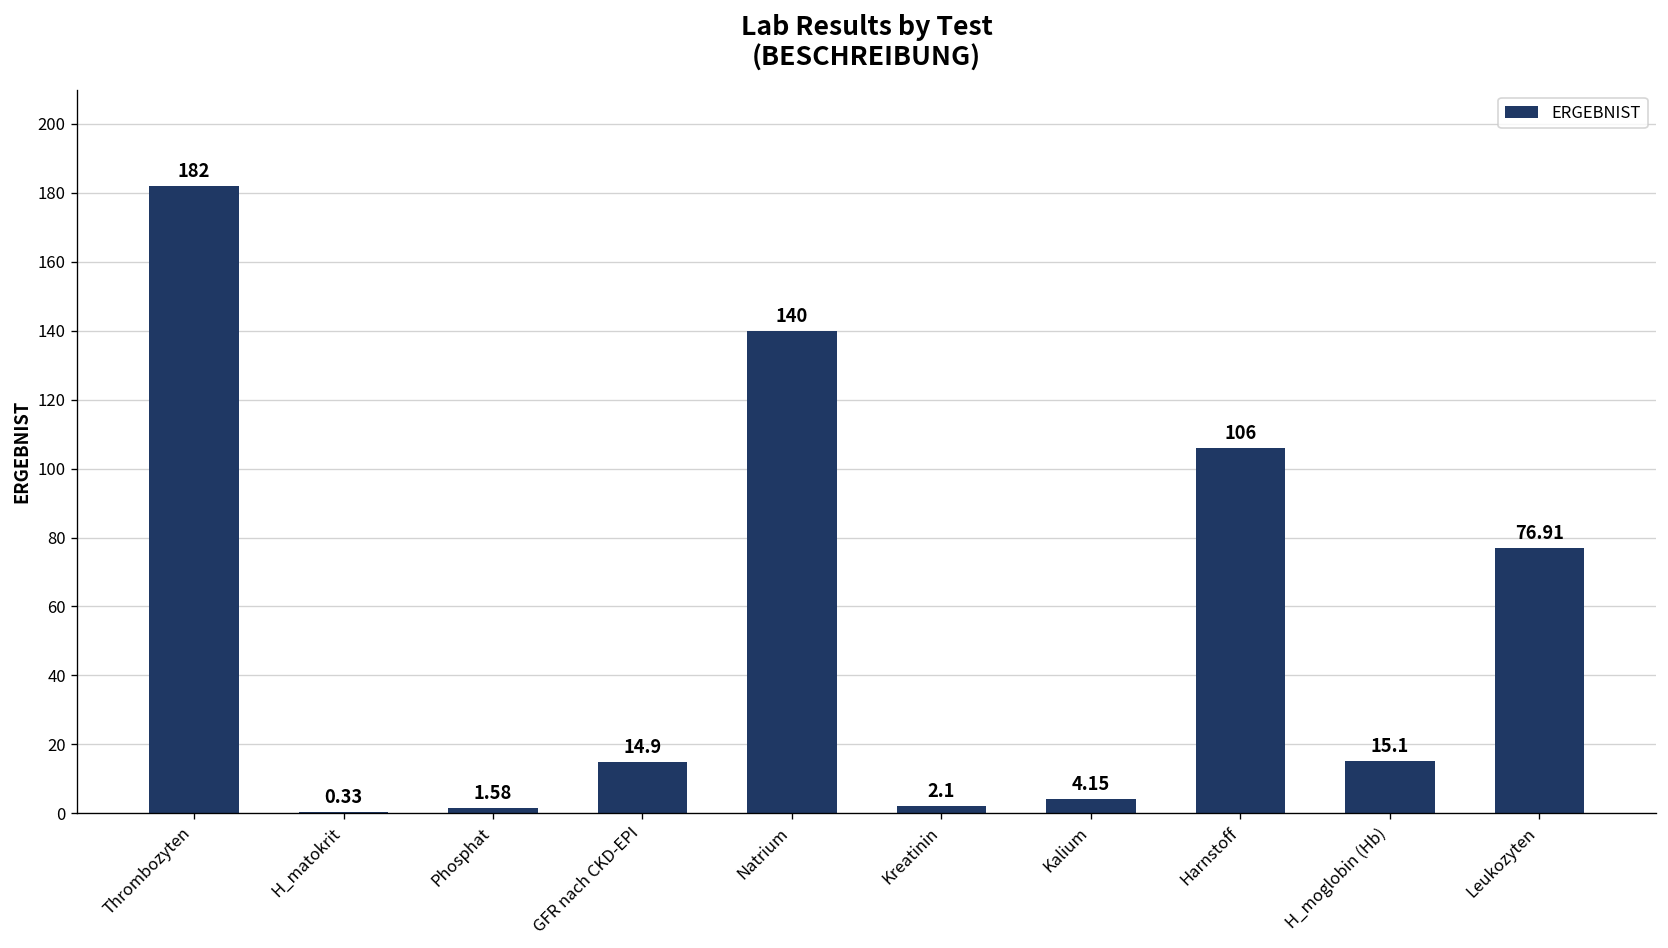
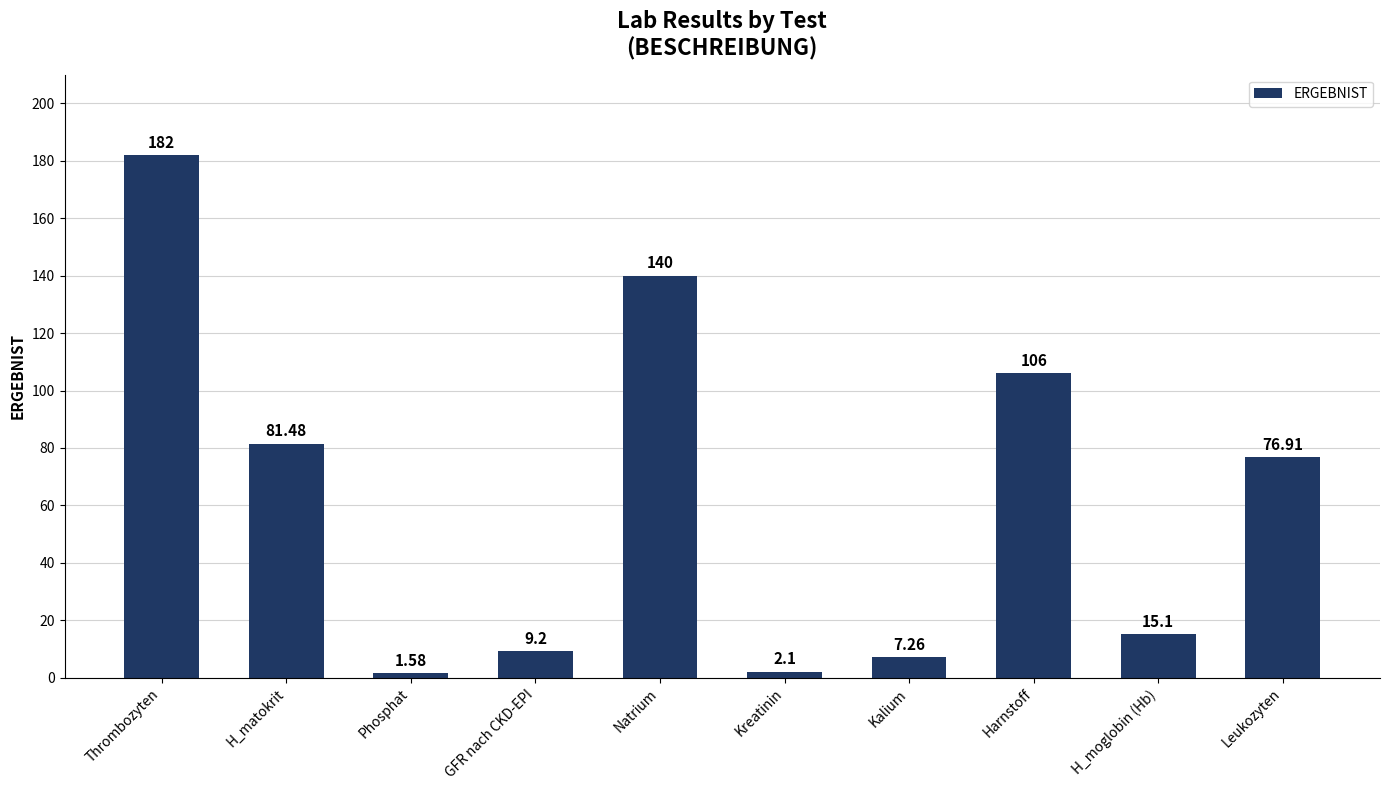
H_matokrit: 0.33 -> 81.48
GFR nach CKD-EPI: 14.9 -> 9.2
Kalium: 4.15 -> 7.26
